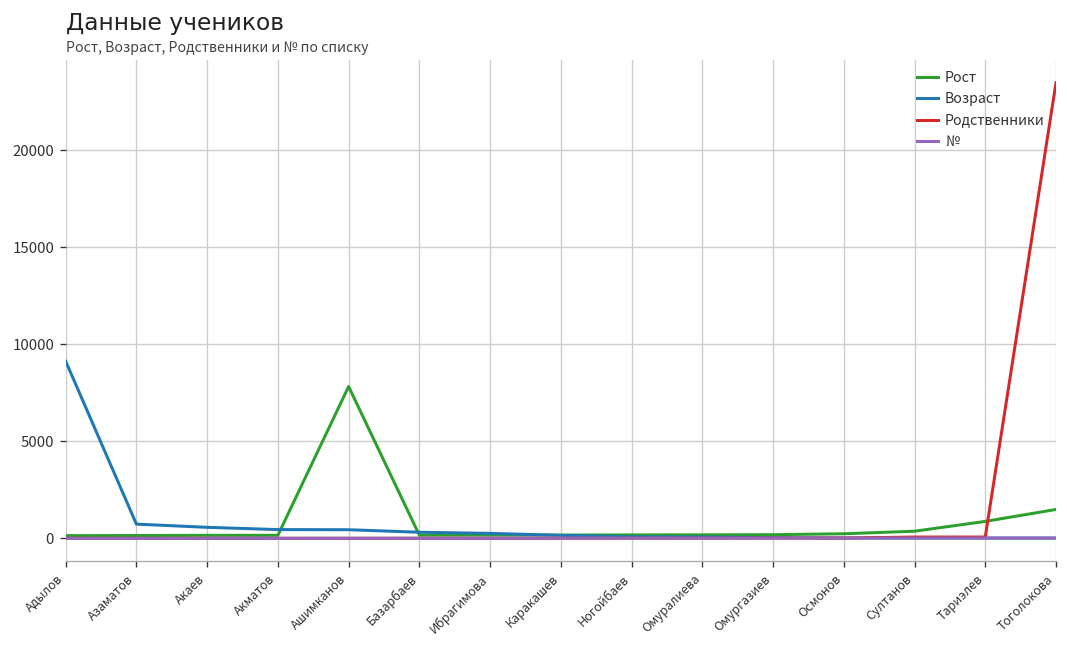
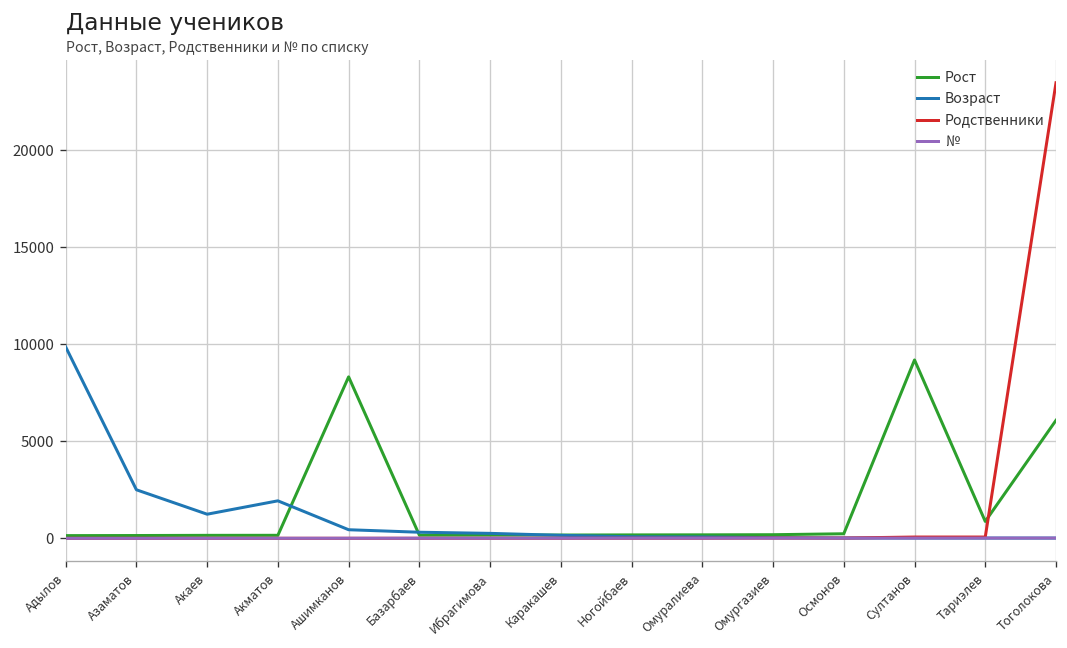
Возраст, Адылов: 9100 -> 9900
Возраст, Азаматов: 700 -> 2500
Возраст, Акаев: 600 -> 1200
Возраст, Акматов: 500 -> 1900
Рост, Ашимканов: 7800 -> 8300
Рост, Султанов: 400 -> 9200
Рост, Тоголокова: 1500 -> 6100
